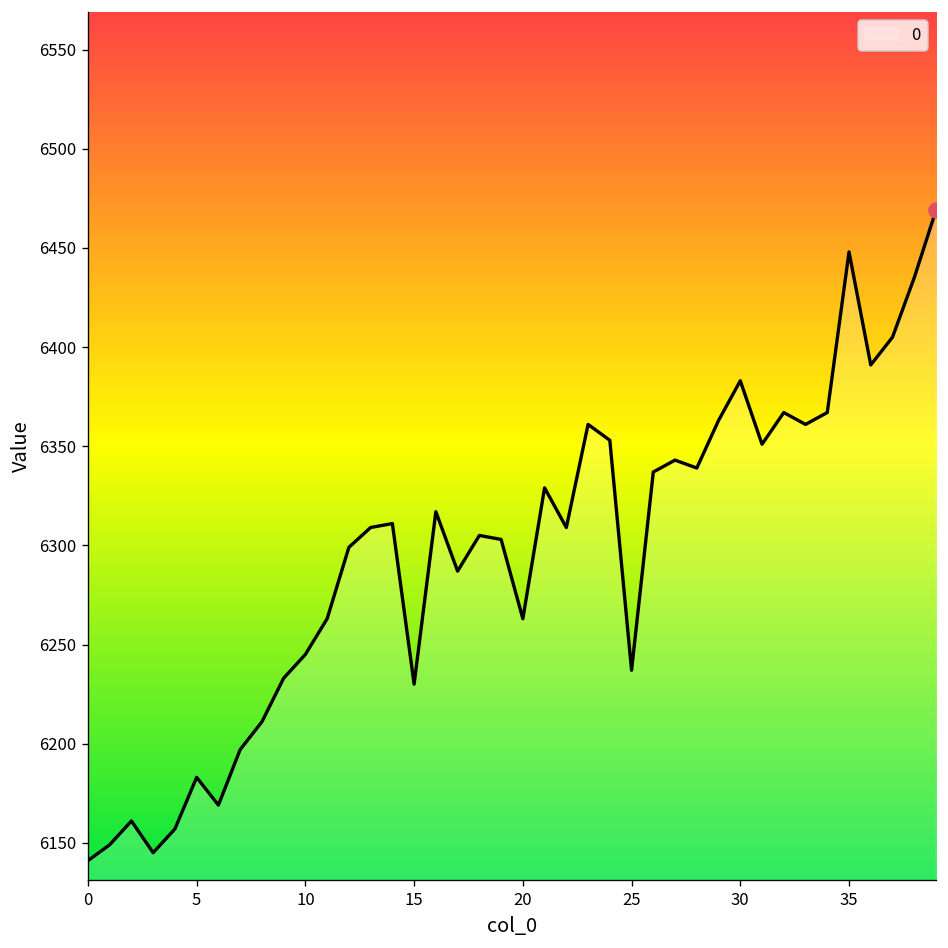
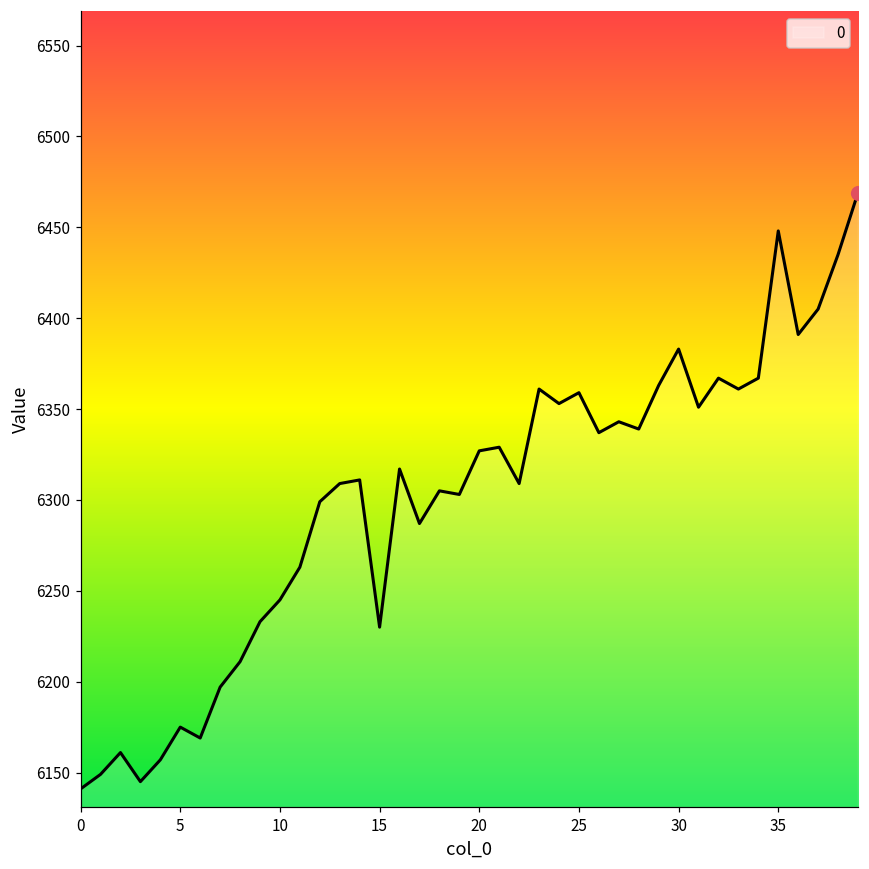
0, 5: 6183 -> 6175
0, 20: 6263 -> 6327
0, 25: 6237 -> 6359
